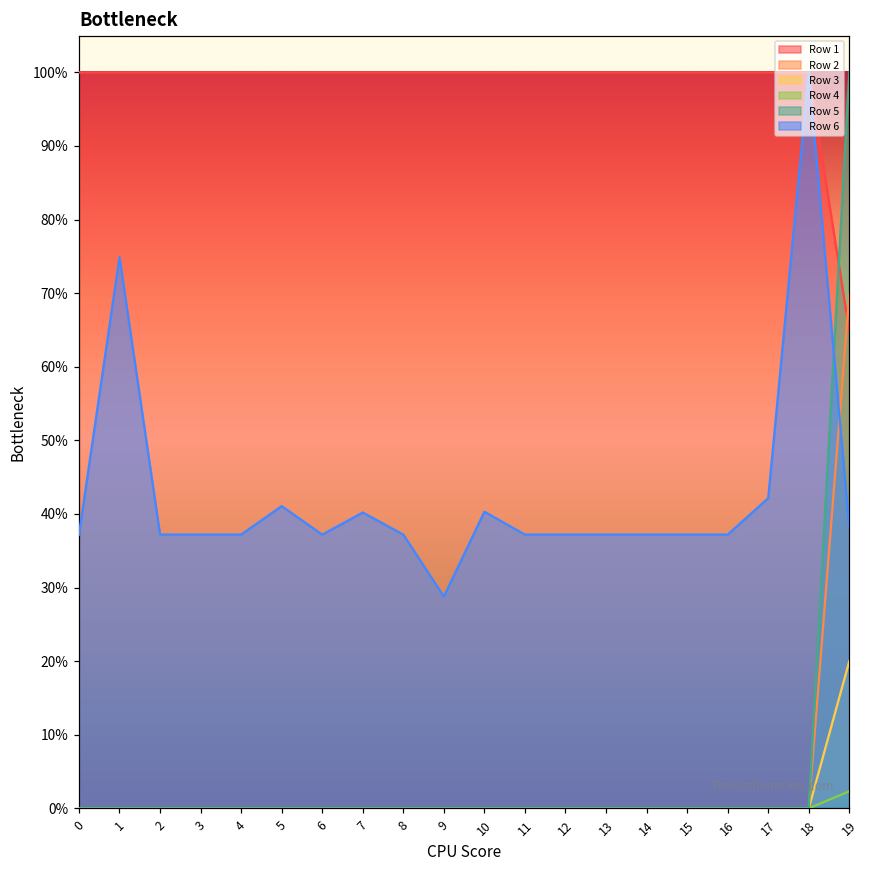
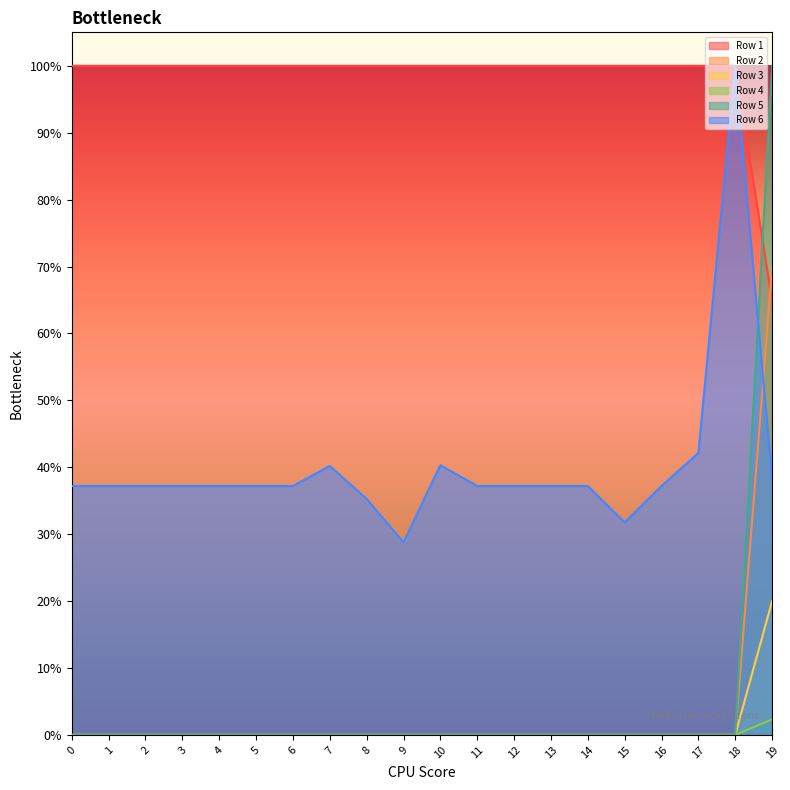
Row 6, 1: 75% -> 37%
Row 6, 5: 41% -> 37%
Row 6, 8: 37% -> 35%
Row 6, 15: 37% -> 32%
